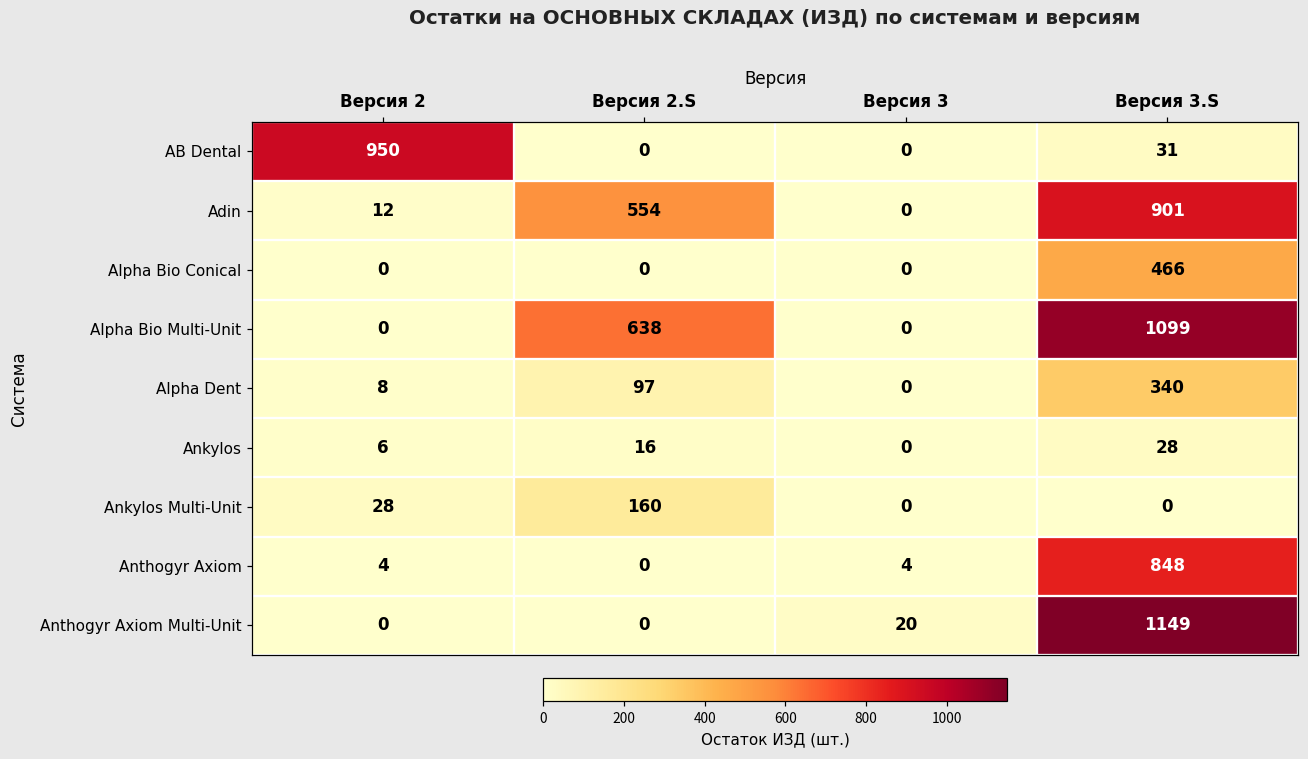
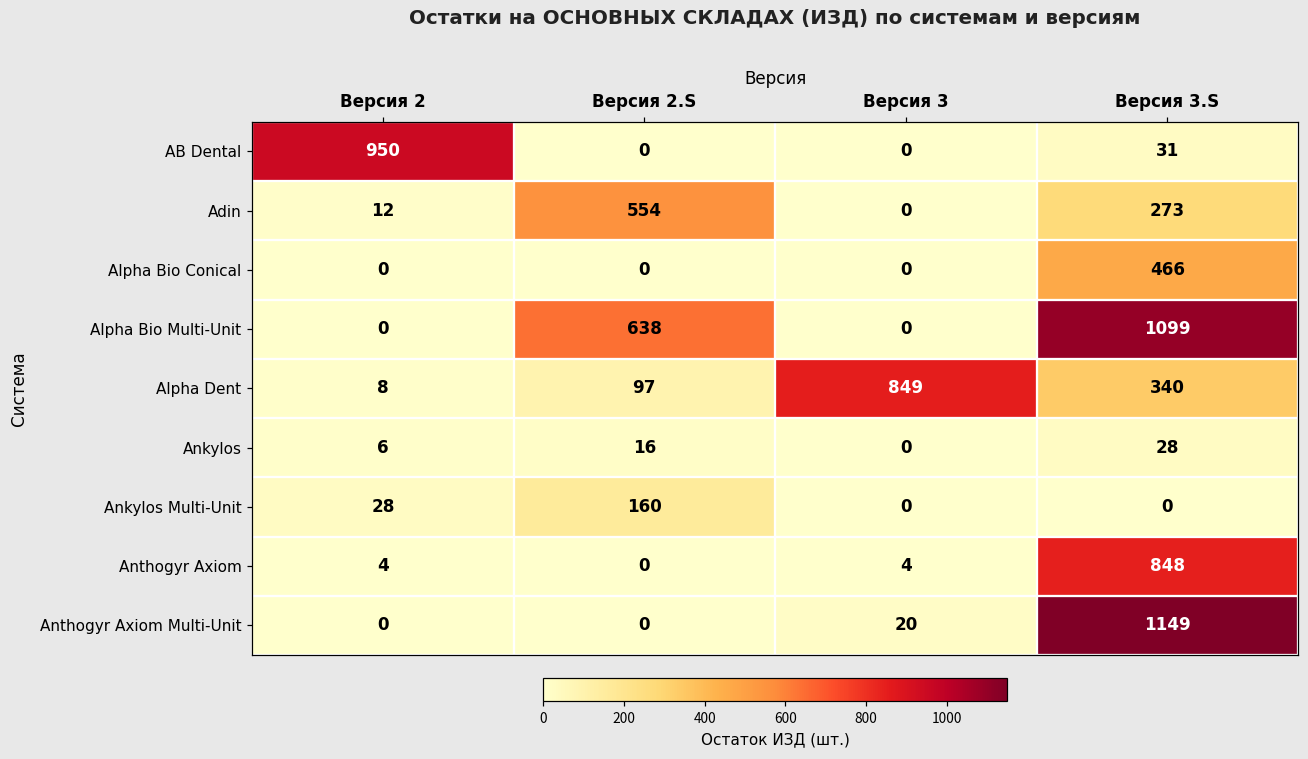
Adin, Версия 3.S: 901 -> 273
Alpha Dent, Версия 3: 0 -> 849
